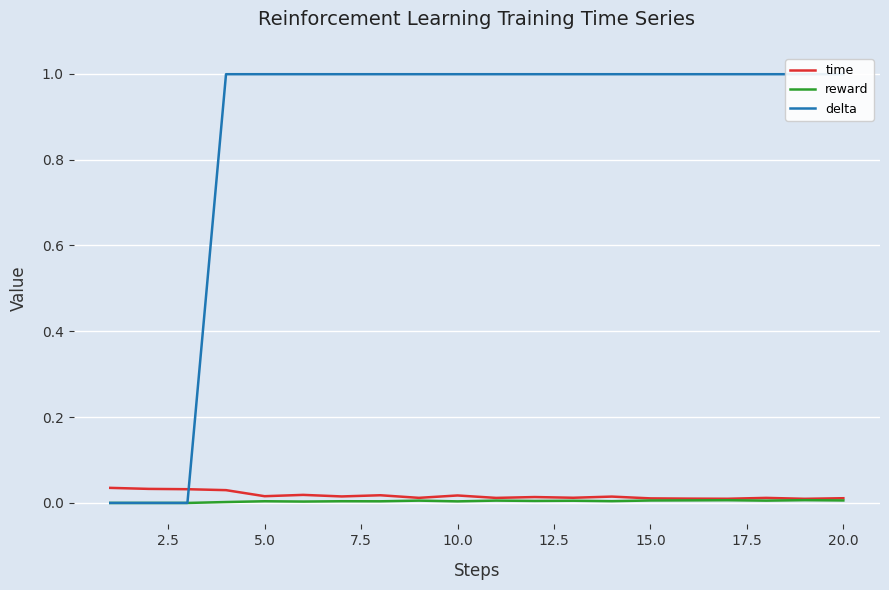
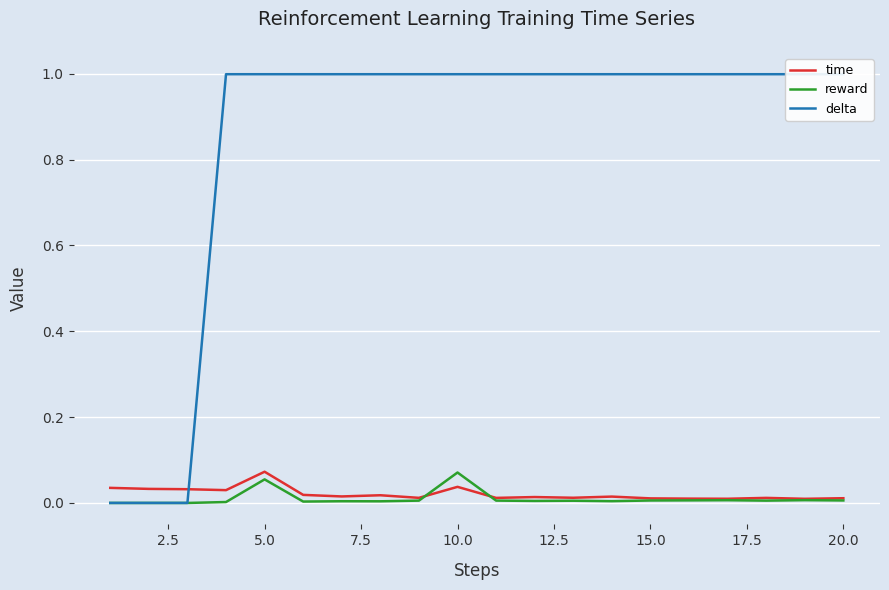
time, 5.0: 0.02 -> 0.07
reward, 5.0: 0.00 -> 0.05
time, 10.0: 0.02 -> 0.04
reward, 10.0: 0.00 -> 0.07
